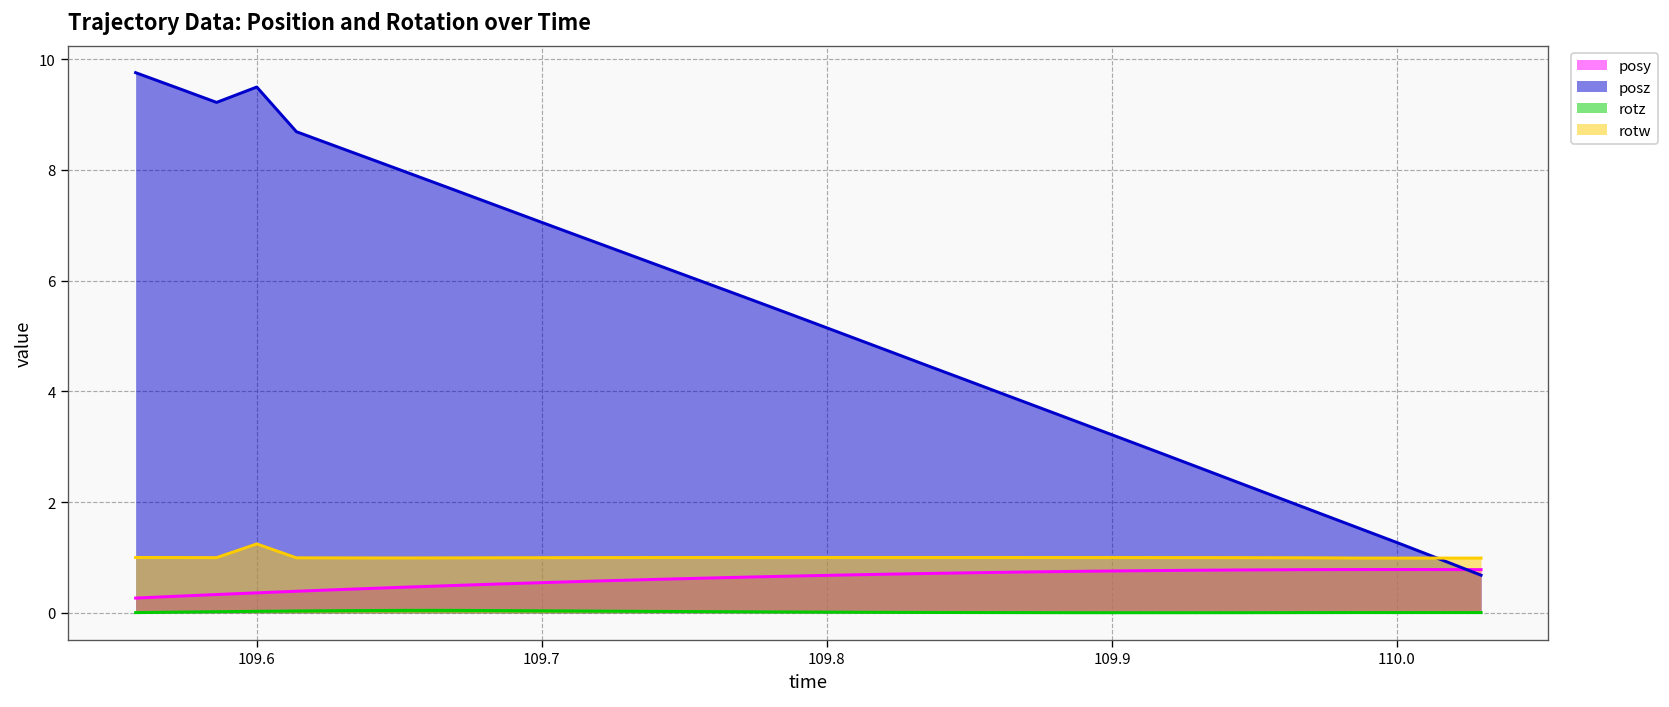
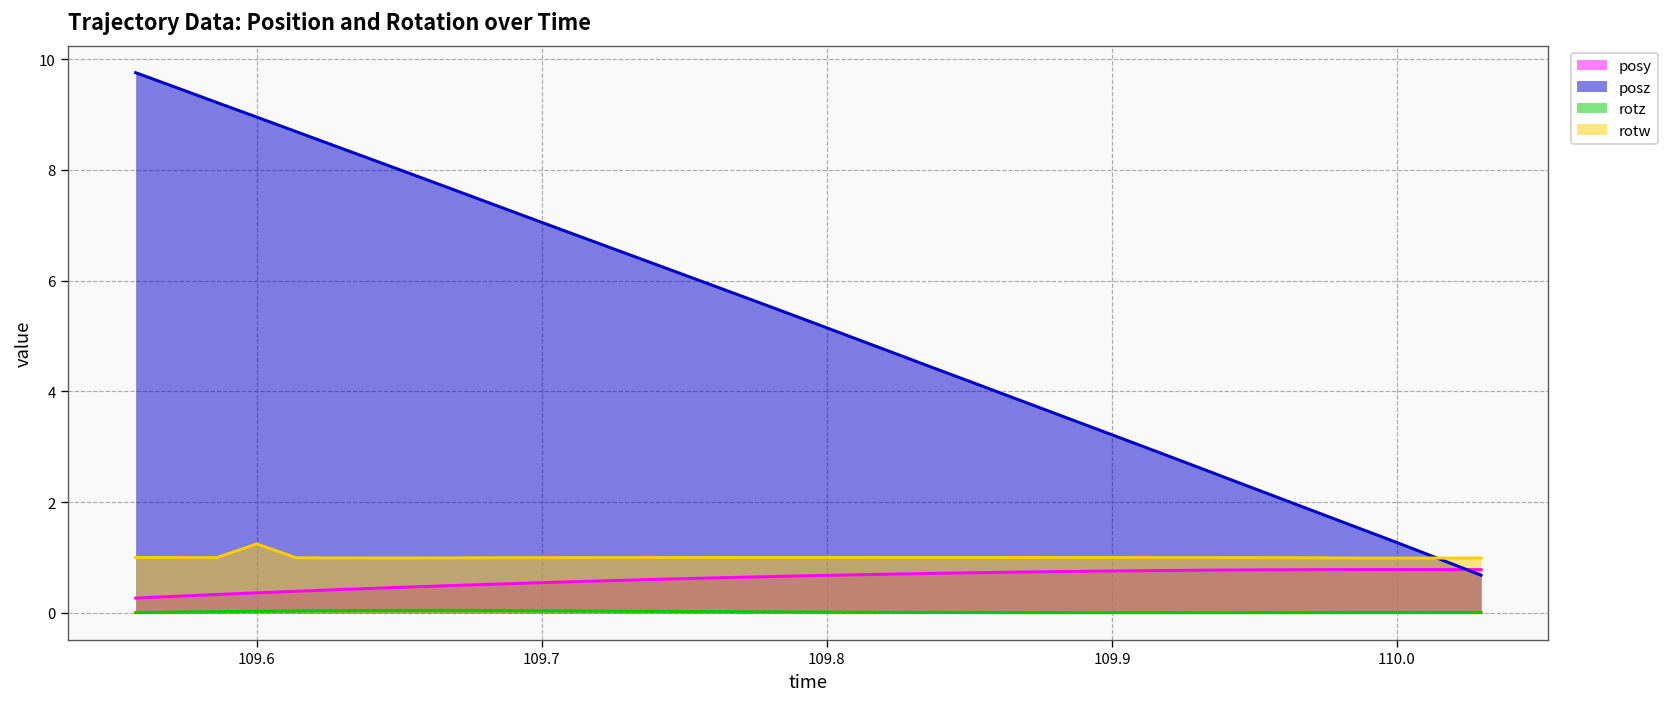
posz, 109.6: 9.5 -> 9.0
